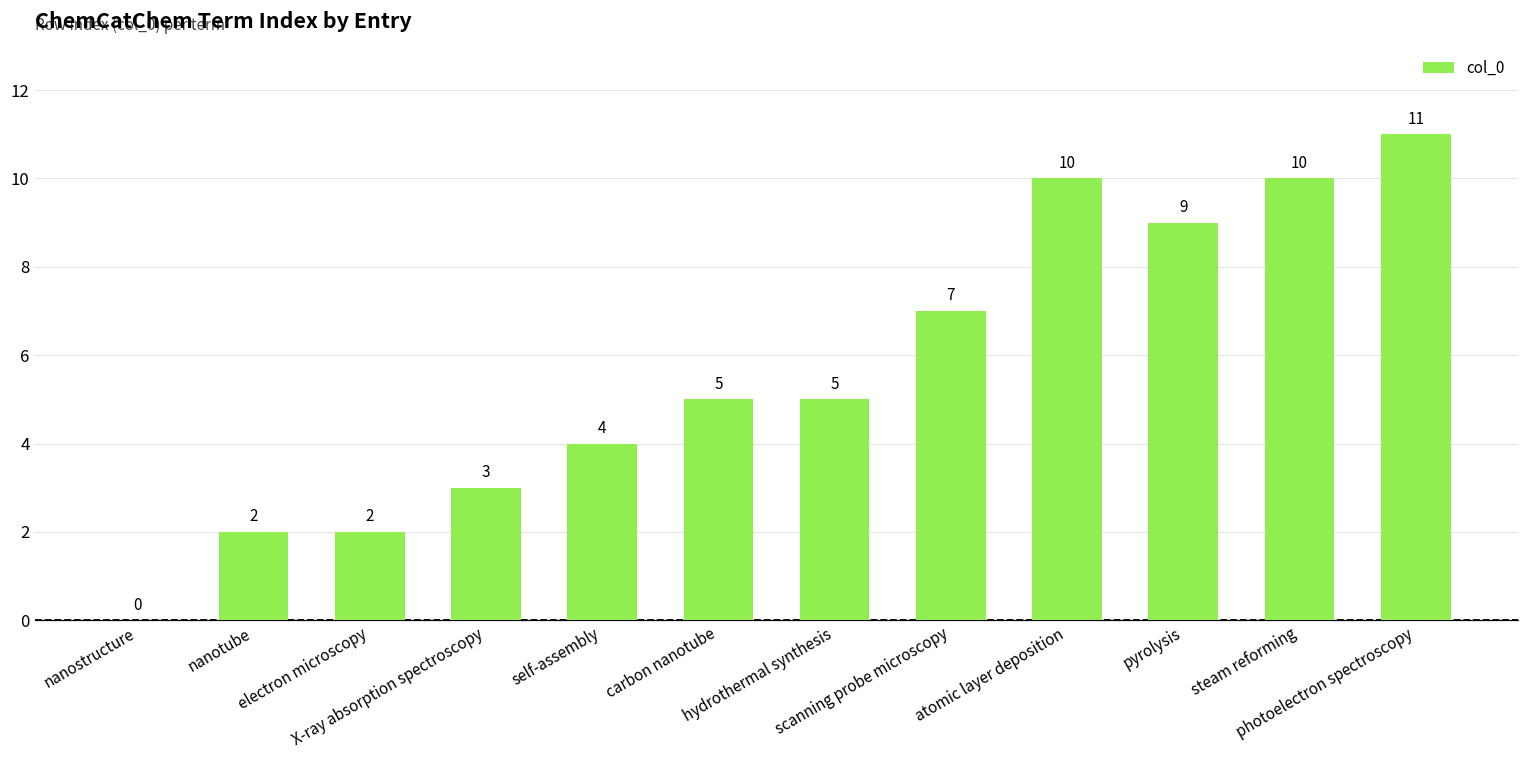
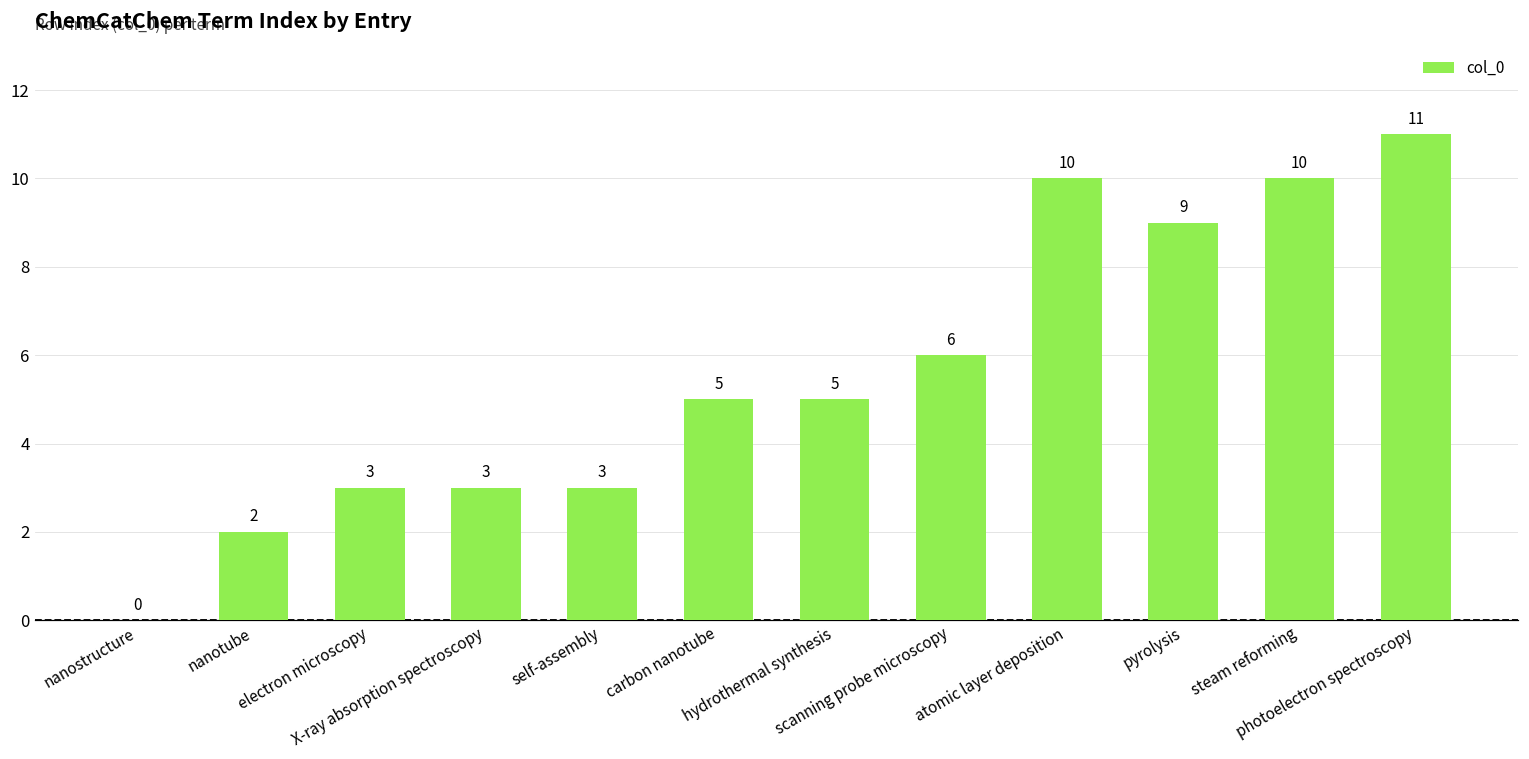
electron microscopy: 2 -> 3
self-assembly: 4 -> 3
scanning probe microscopy: 7 -> 6
